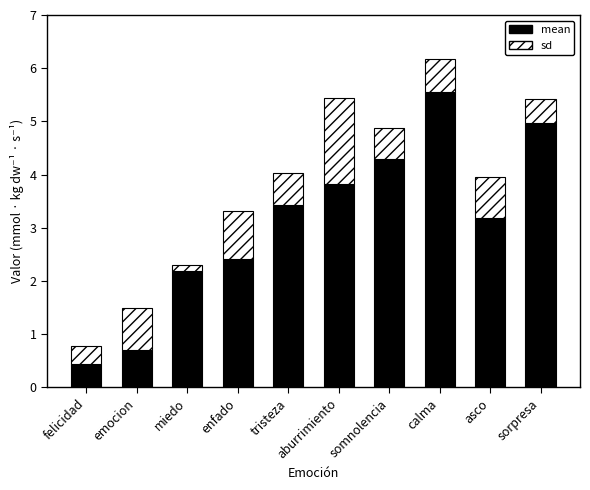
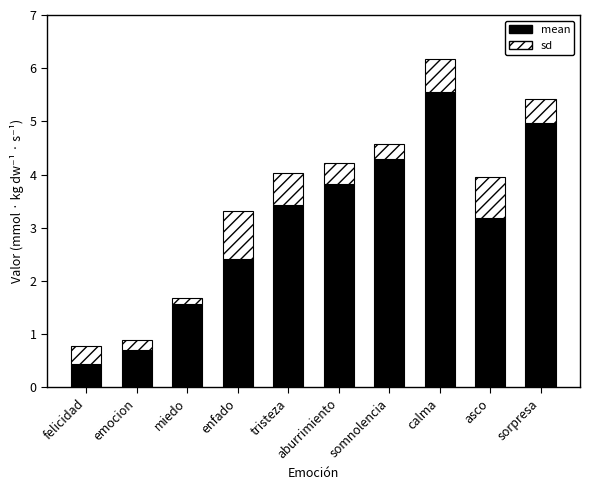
sd, emocion: 0.8 -> 0.2
mean, miedo: 2.2 -> 1.6
sd, aburrimiento: 1.6 -> 0.4
sd, somnolencia: 0.6 -> 0.3
